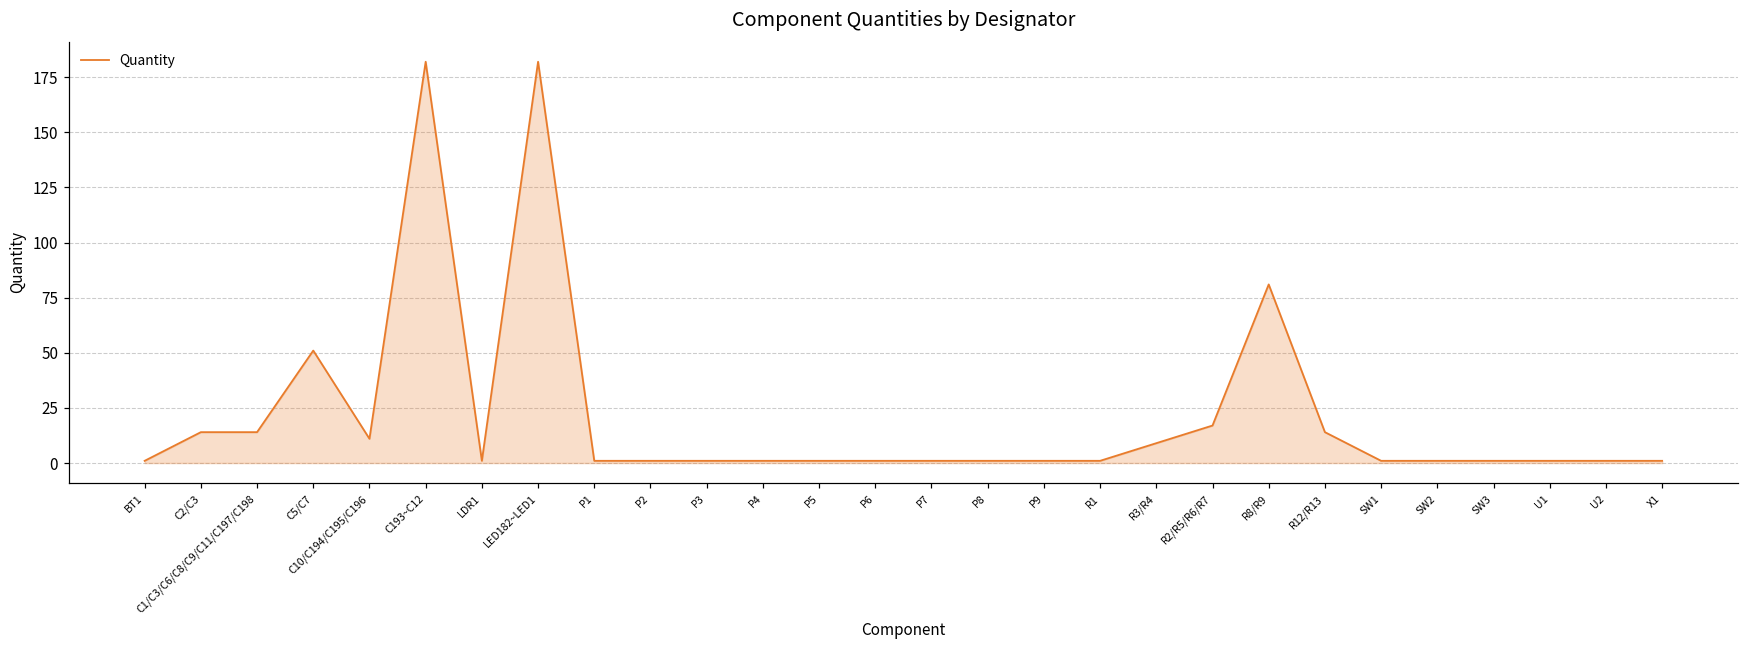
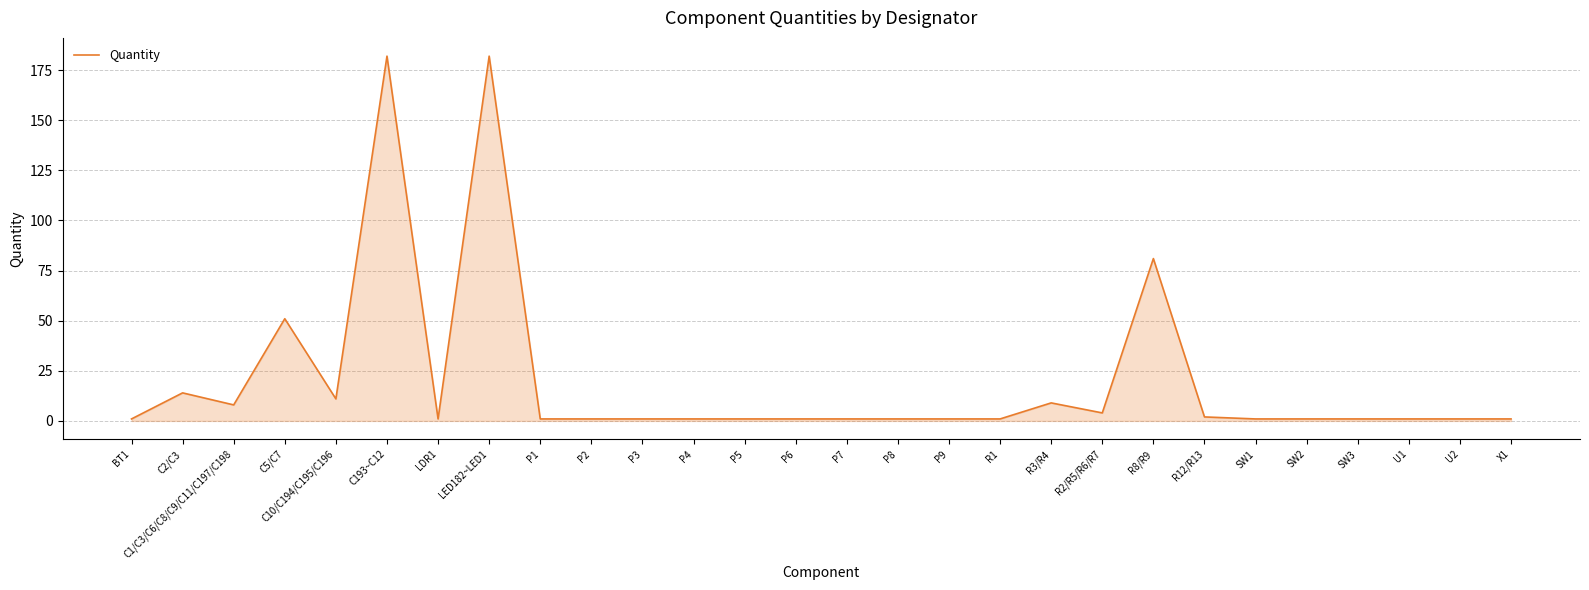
C1/C3/C6/C8/C9/C11/C197/C198: 14 -> 8
R2/R5/R6/R7: 17 -> 4
R12/R13: 14 -> 2
